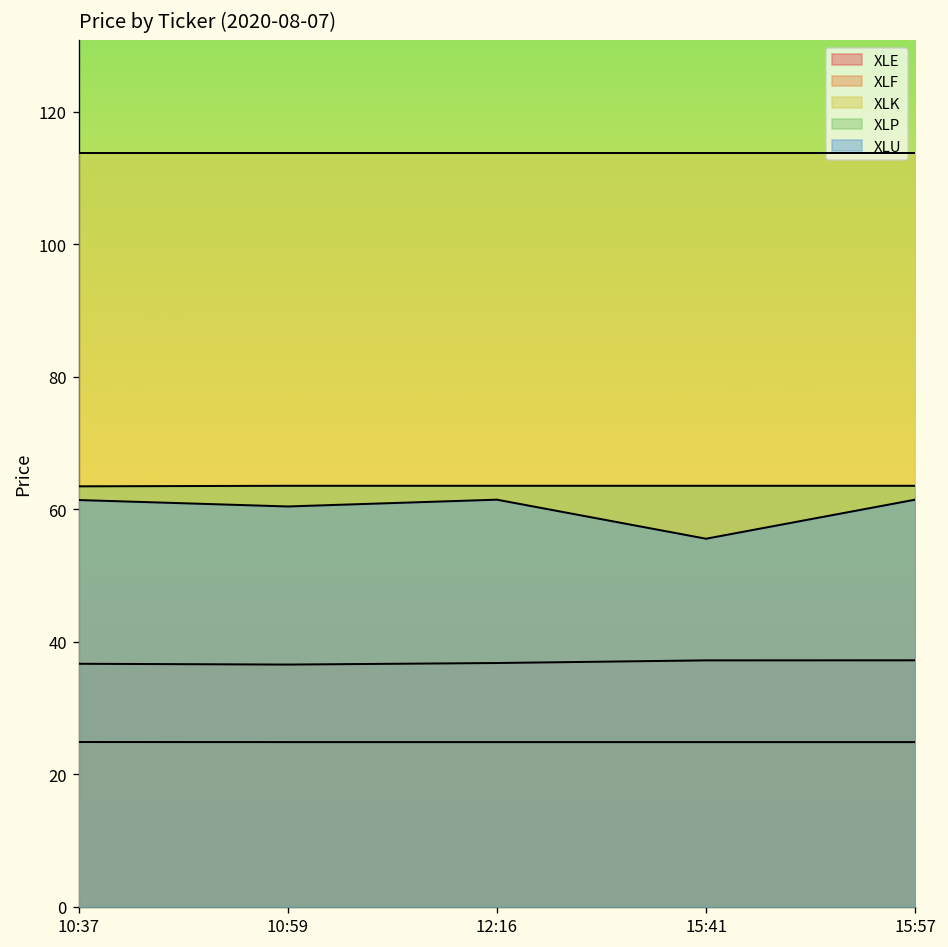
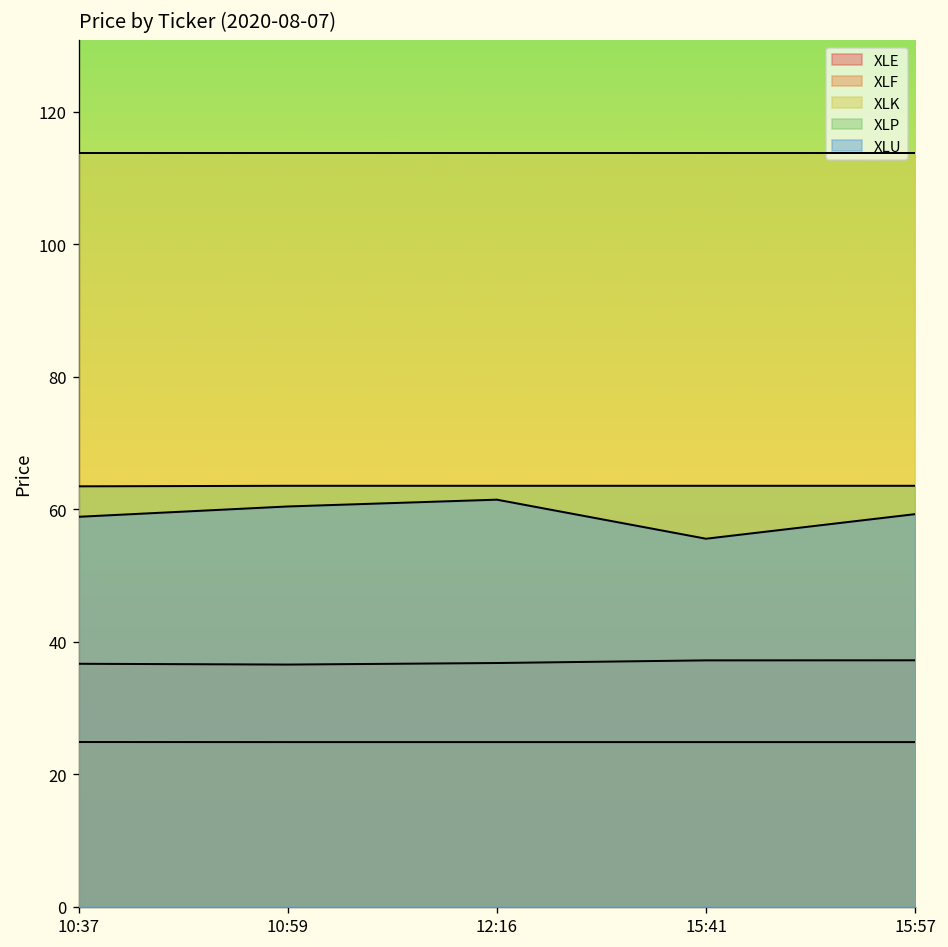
XLU, 10:37: 61 -> 59
XLU, 15:57: 61 -> 59
